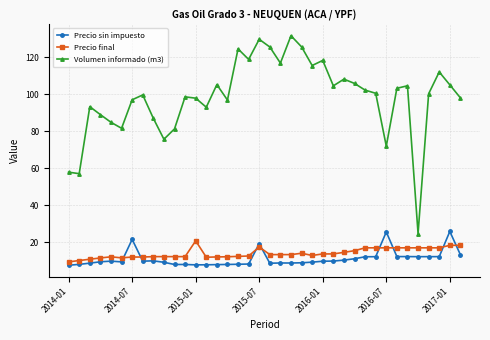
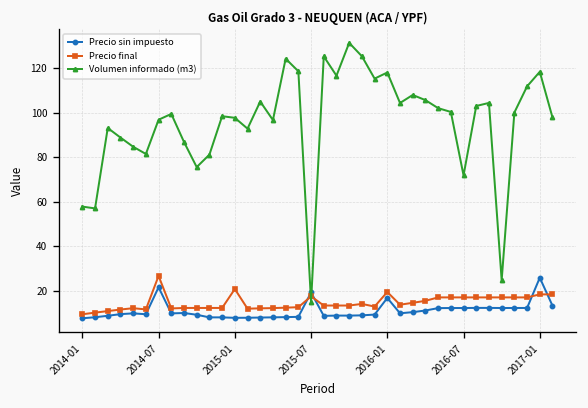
Precio final, 2014-07: 12 -> 27
Volumen informado (m3), 2015-07: 130 -> 15
Precio sin impuesto, 2016-01: 10 -> 17
Precio final, 2016-01: 14 -> 19
Precio sin impuesto, 2016-07: 26 -> 12
Volumen informado (m3), 2017-01: 105 -> 119
